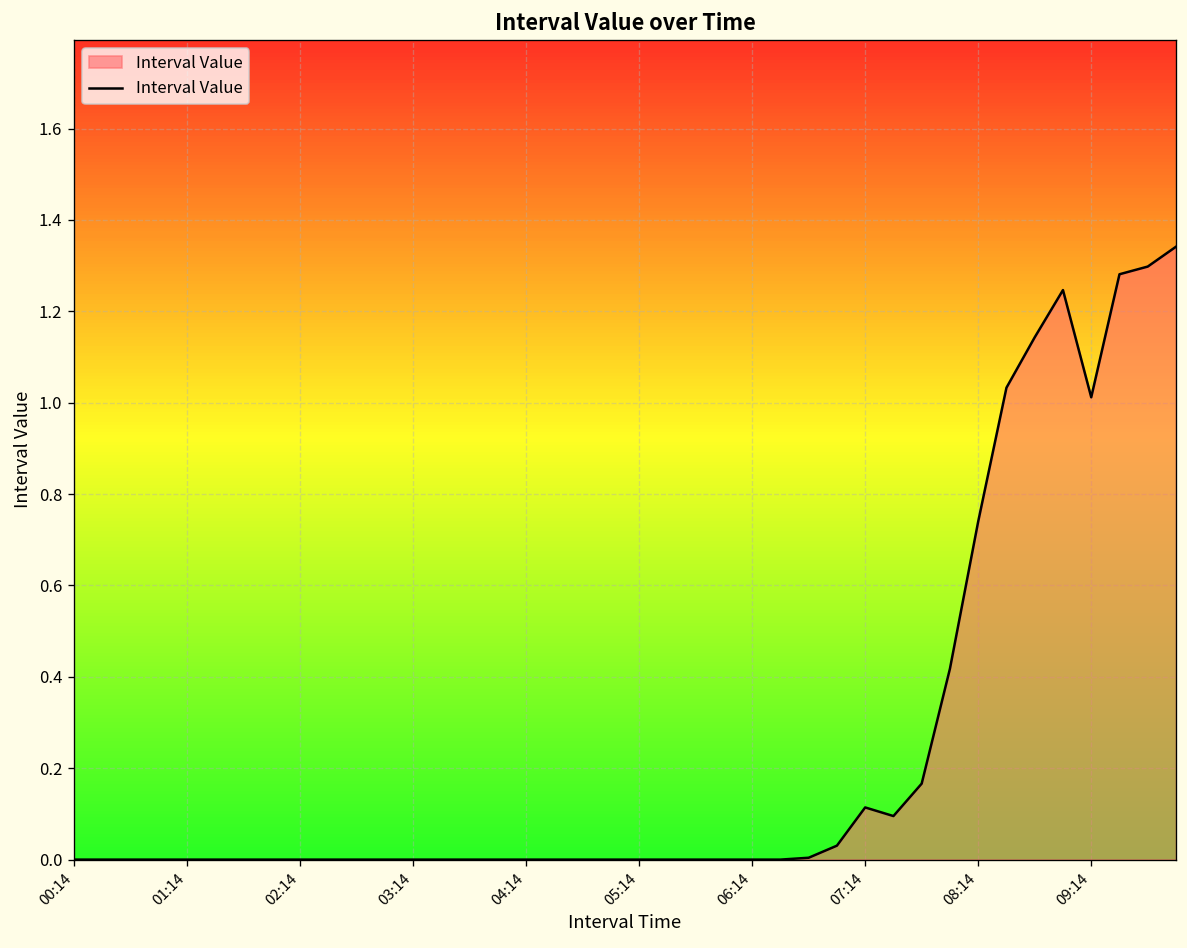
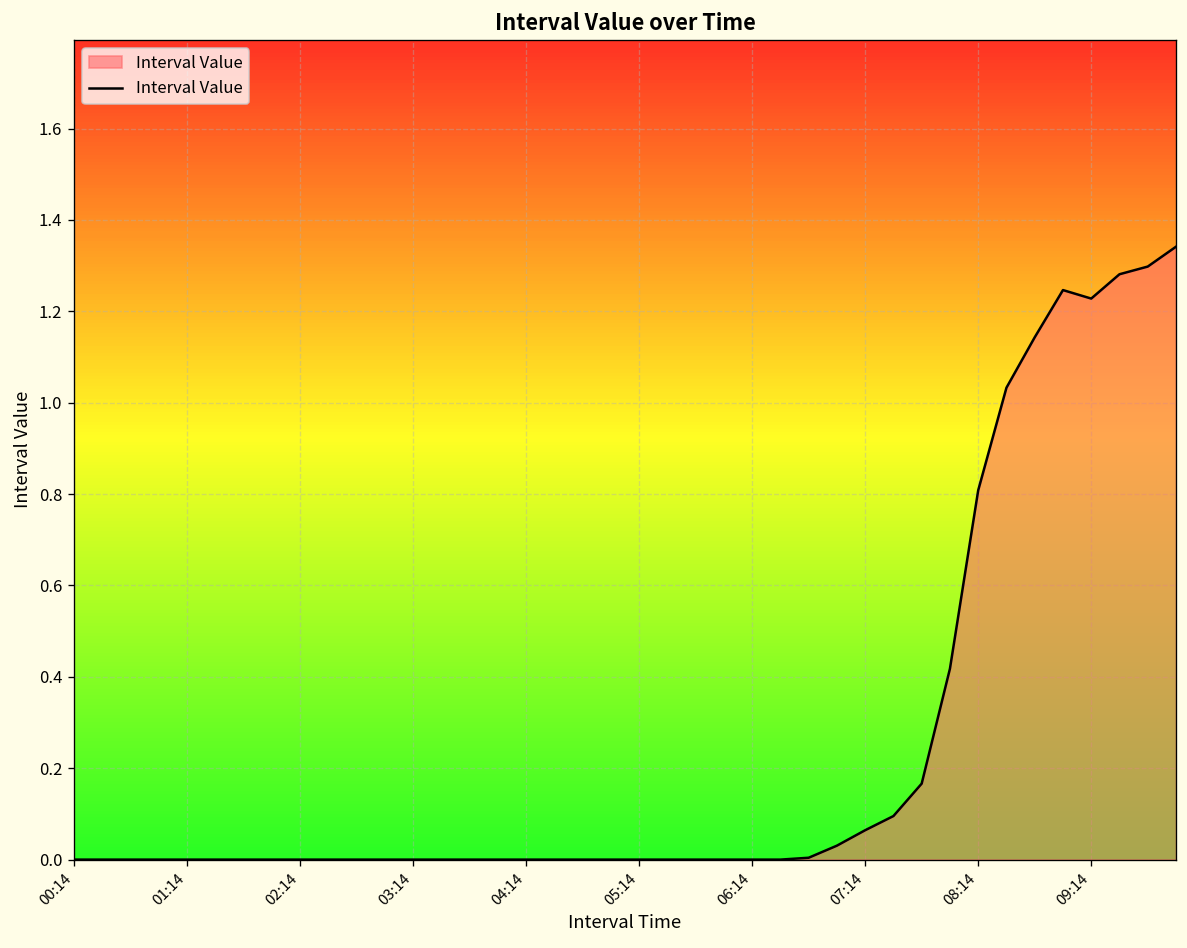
07:14: 0.11 -> 0.06
08:14: 0.74 -> 0.81
09:14: 1.01 -> 1.23
